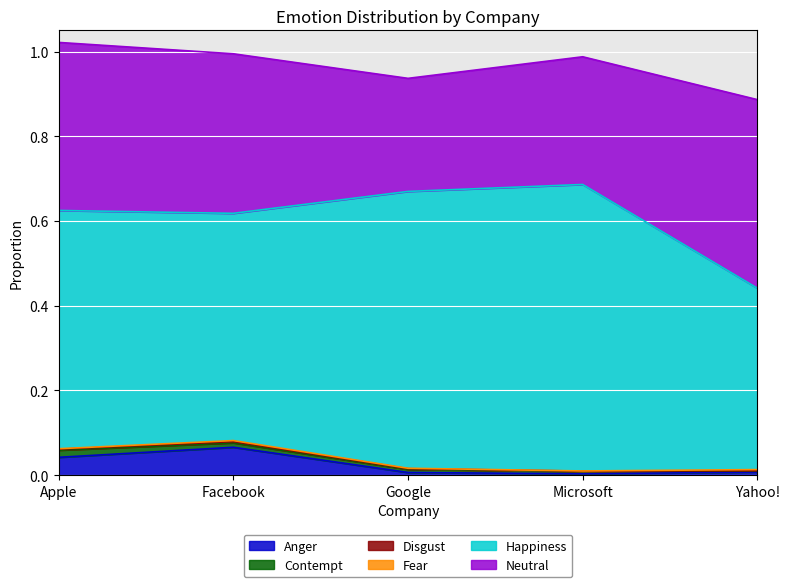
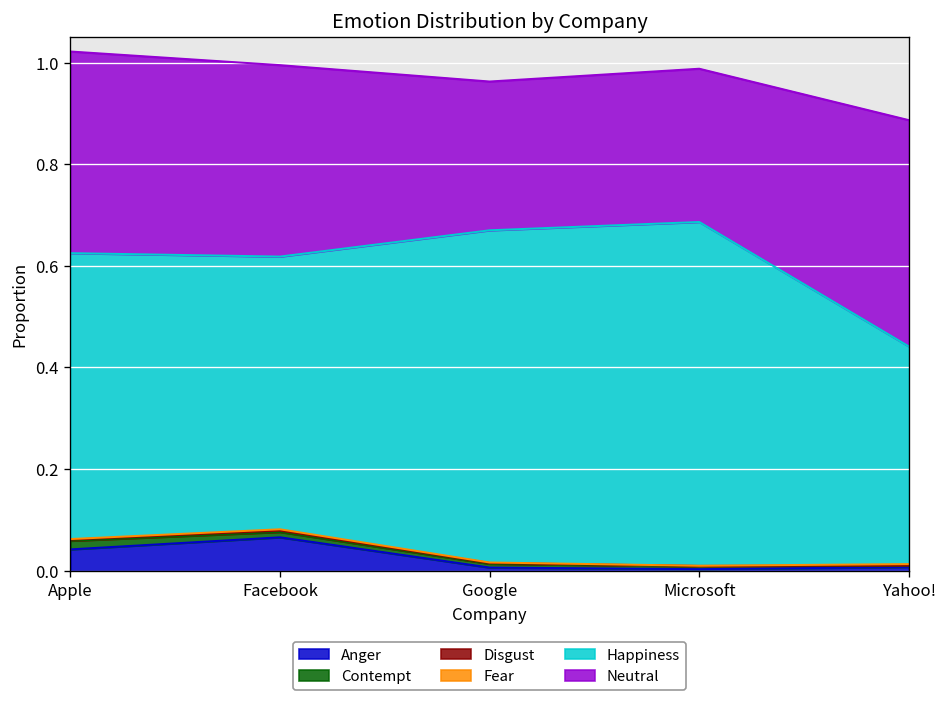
Neutral, Google: 0.27 -> 0.29
